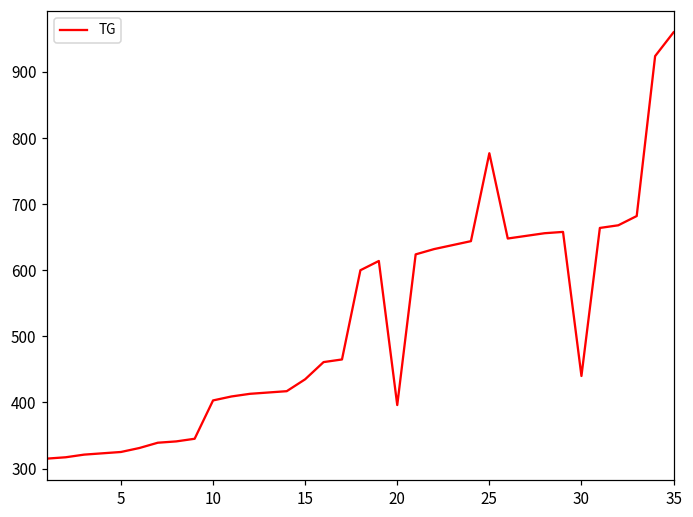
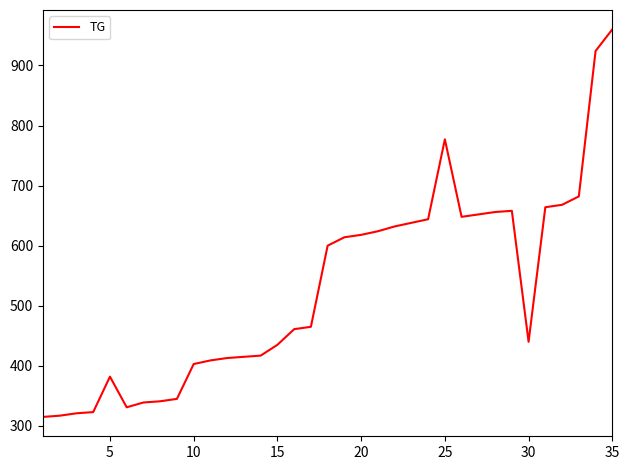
5: 330 -> 380
20: 400 -> 620
